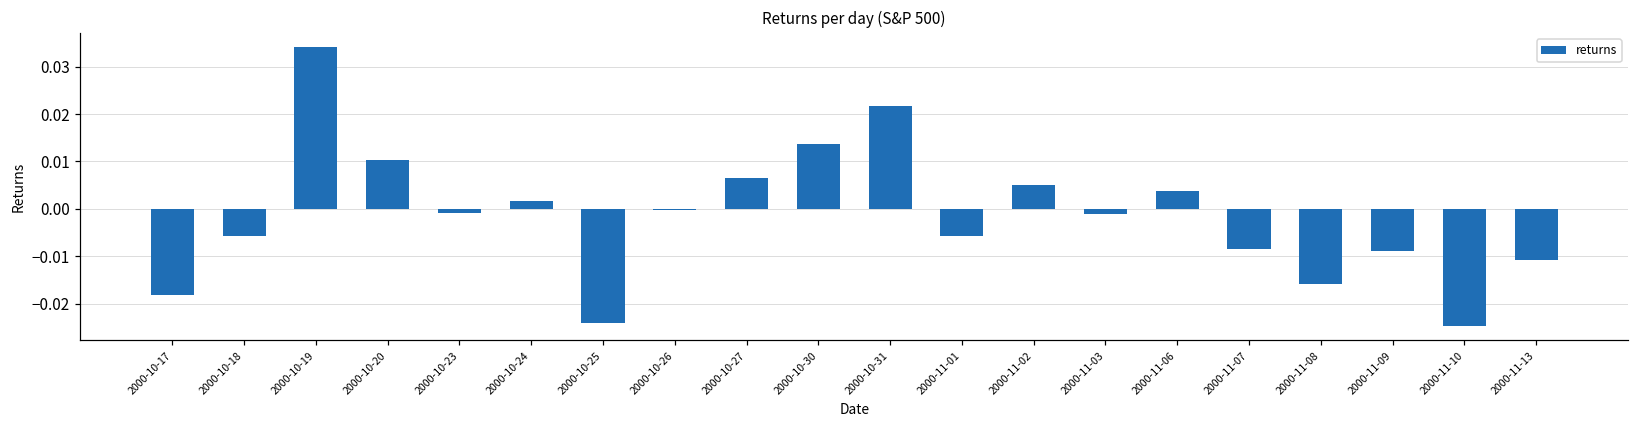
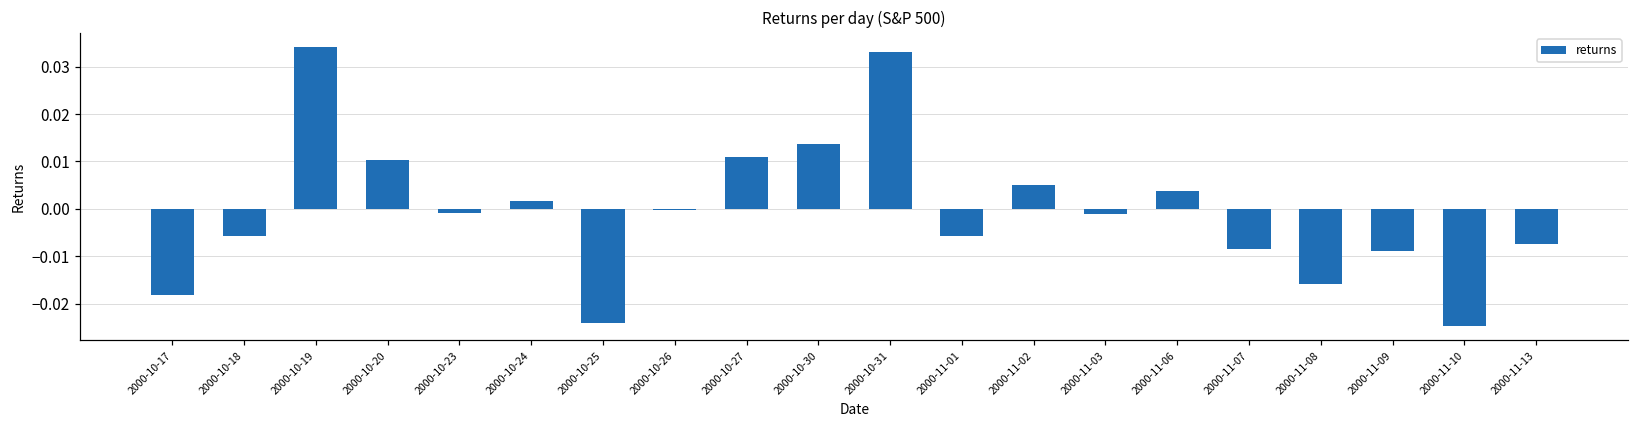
2000-10-27: 0.006 -> 0.011
2000-10-31: 0.022 -> 0.033
2000-11-13: -0.011 -> -0.007
